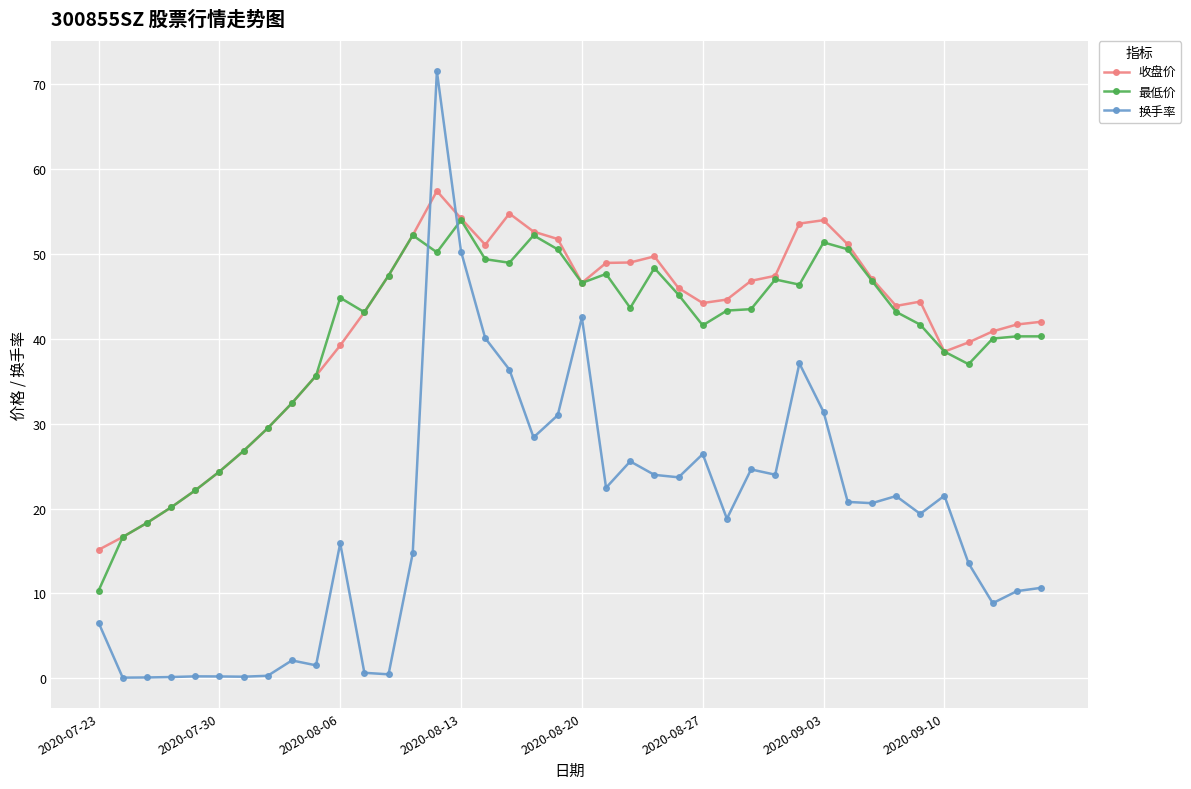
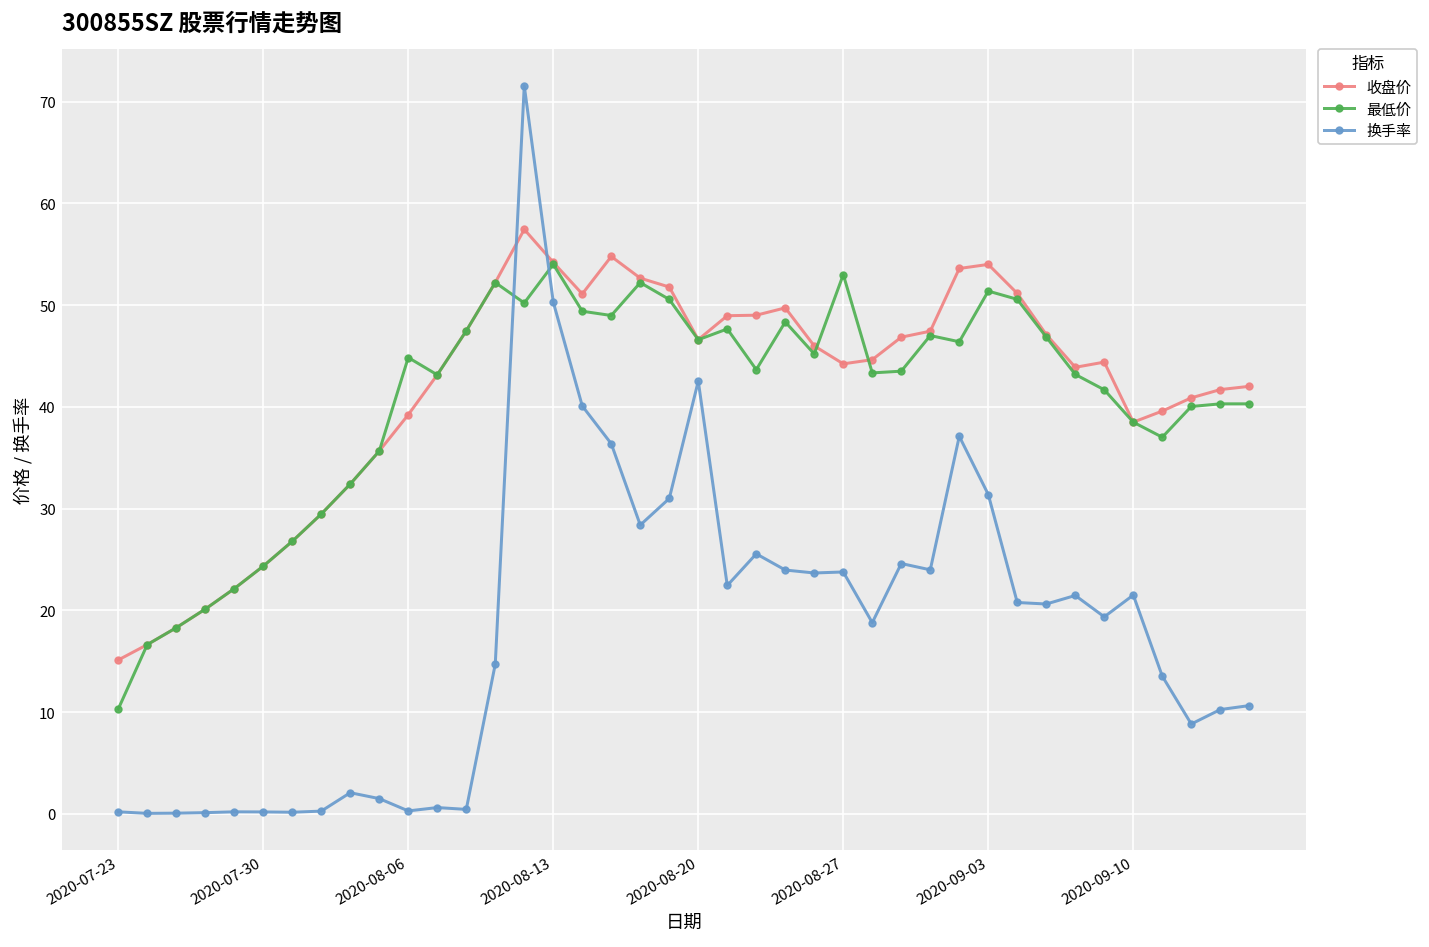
换手率, 2020-07-23: 7 -> 0
换手率, 2020-08-06: 16 -> 0
最低价, 2020-08-27: 42 -> 53
换手率, 2020-08-27: 26 -> 24
